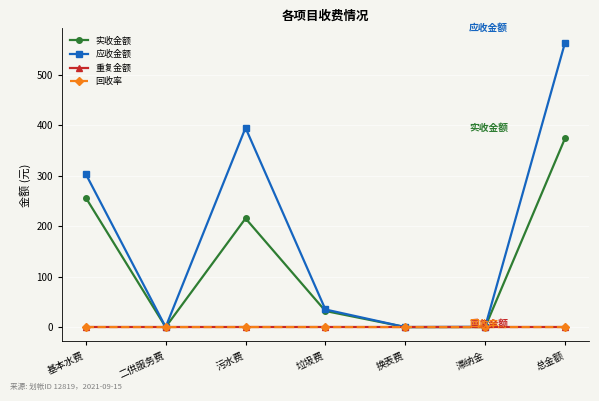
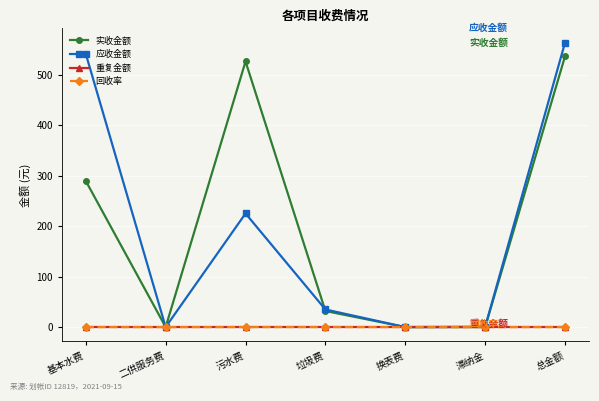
实收金额, 基本水费: 260 -> 290
应收金额, 基本水费: 300 -> 540
实收金额, 污水费: 220 -> 530
应收金额, 污水费: 390 -> 230
实收金额, 总金额: 370 -> 540
